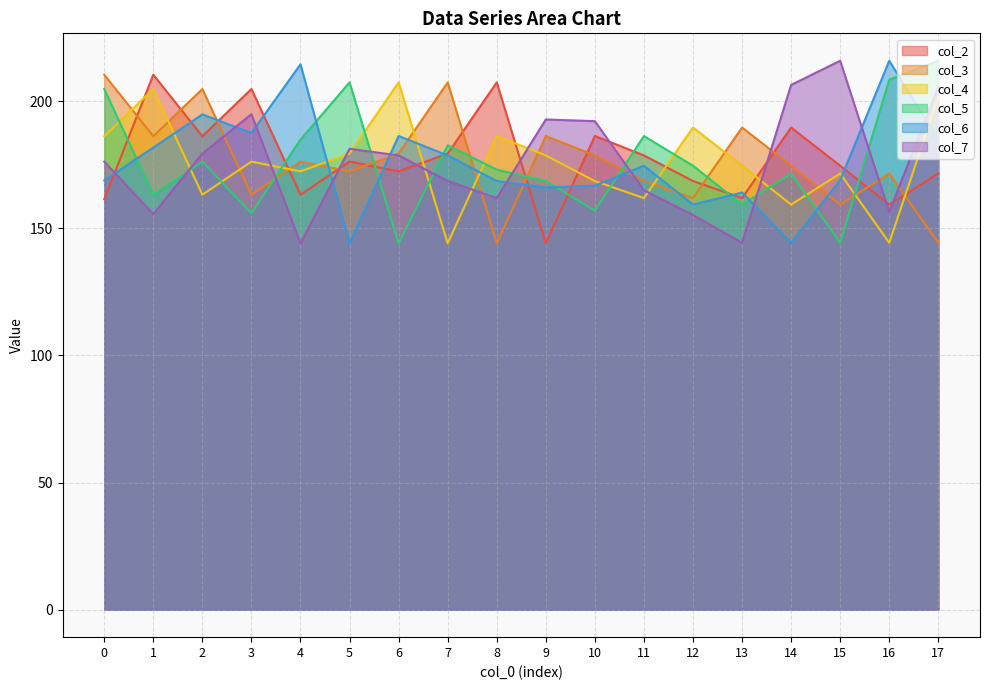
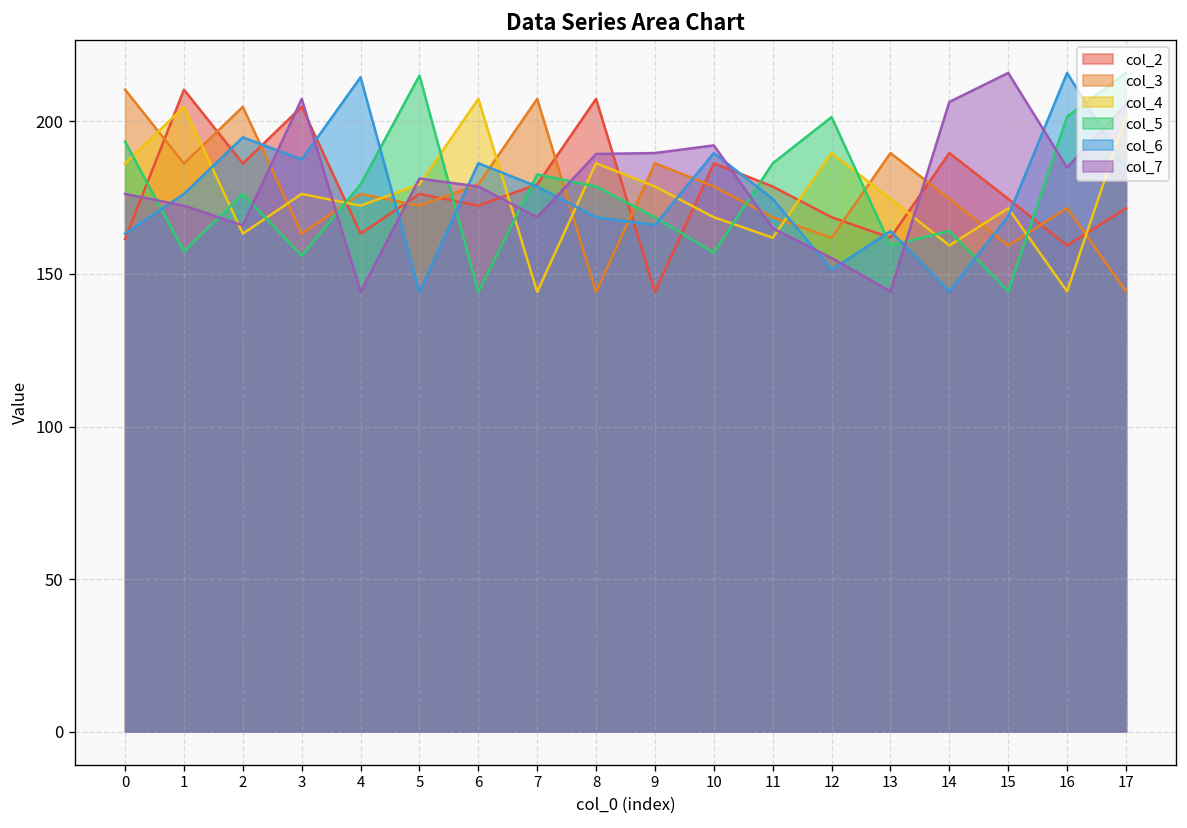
col_5, 0: 205 -> 193
col_6, 0: 169 -> 163
col_5, 1: 163 -> 157
col_6, 1: 182 -> 176
col_7, 1: 156 -> 172
col_7, 2: 179 -> 166
col_7, 3: 195 -> 207
col_5, 4: 185 -> 179
col_5, 5: 207 -> 215
col_5, 8: 173 -> 179
col_7, 8: 162 -> 189
col_7, 9: 193 -> 190
col_6, 10: 167 -> 190
col_5, 12: 175 -> 201
col_6, 12: 159 -> 151
col_5, 14: 172 -> 164
col_5, 16: 208 -> 202
col_7, 16: 156 -> 185
